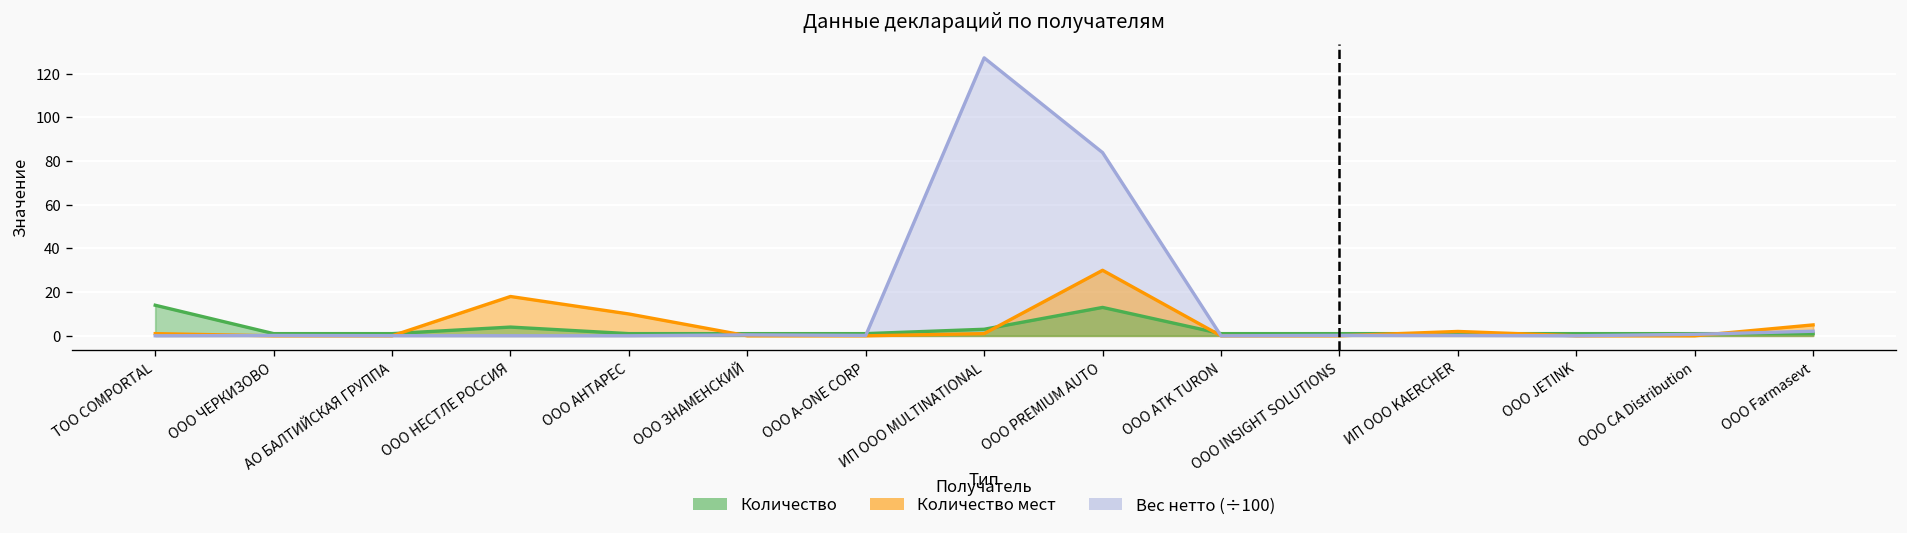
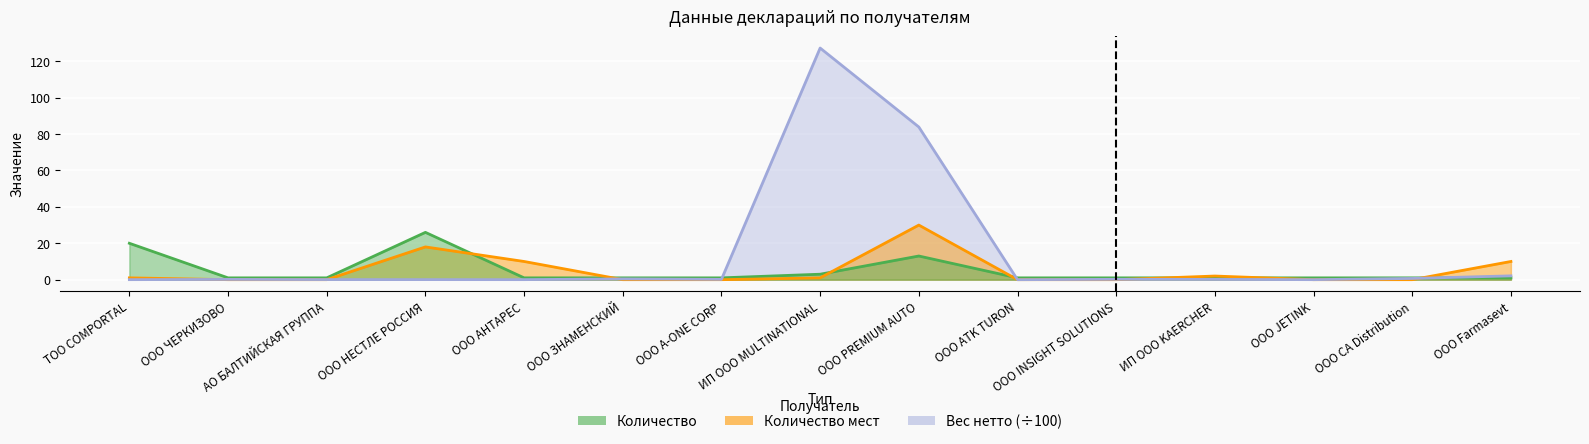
Количество, ТОО COMPORTAL: 14 -> 20
Количество, ООО НЕСТЛЕ РОССИЯ: 4 -> 26
Количество мест, OOO Farmasevt: 5 -> 10
